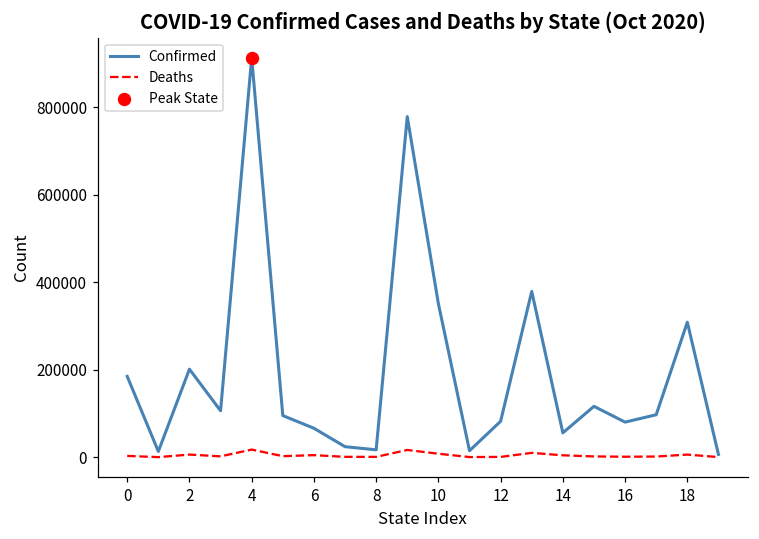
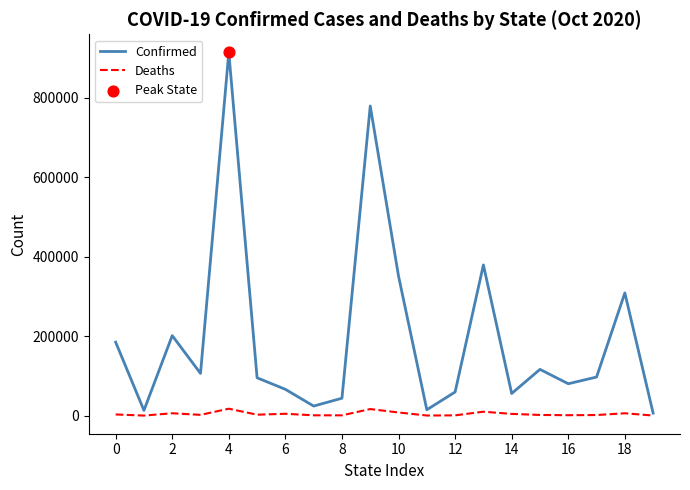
Confirmed, 8: 20000 -> 40000
Confirmed, 12: 80000 -> 60000
